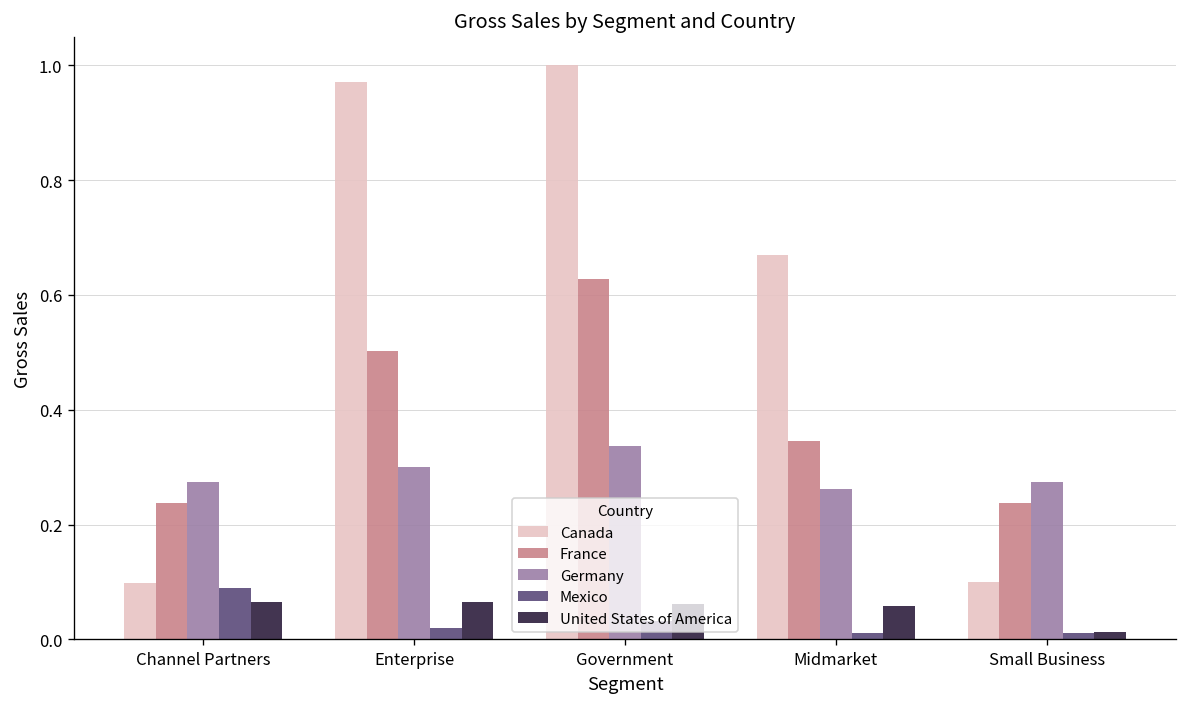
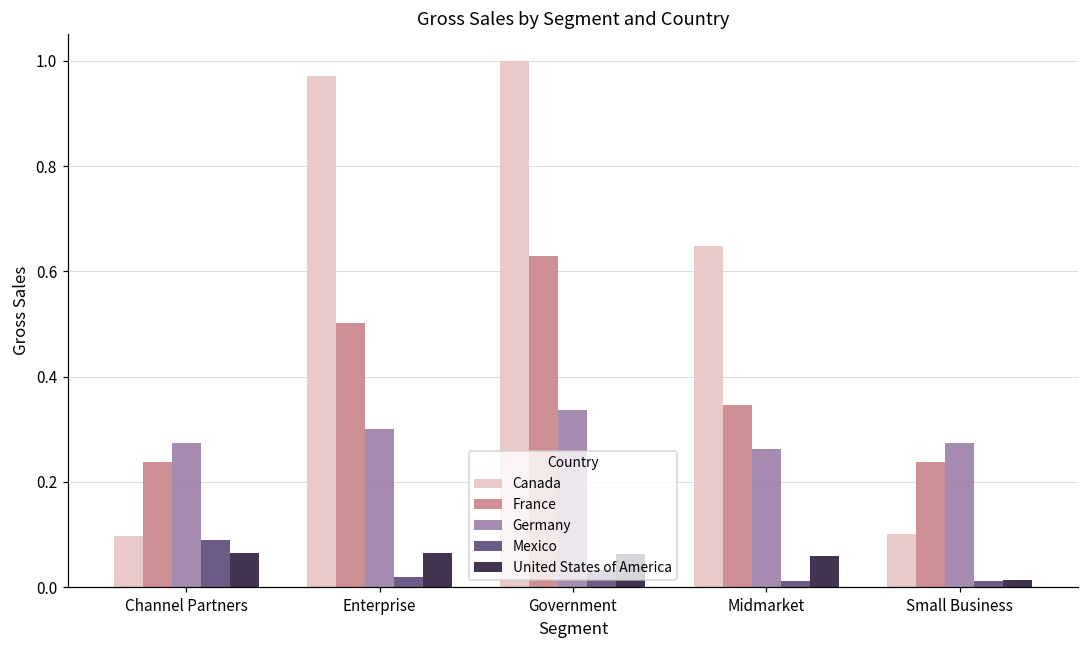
Canada, Midmarket: 0.67 -> 0.65
